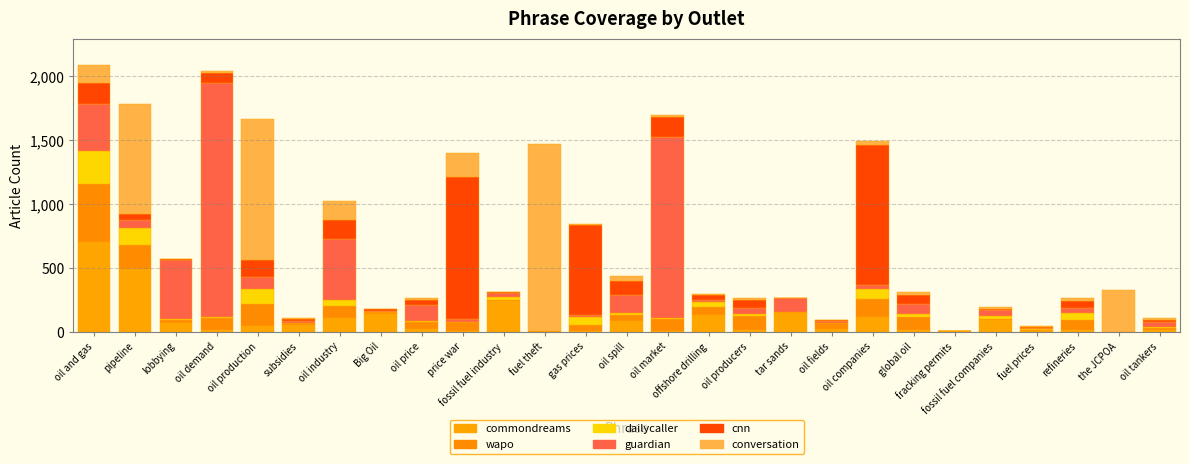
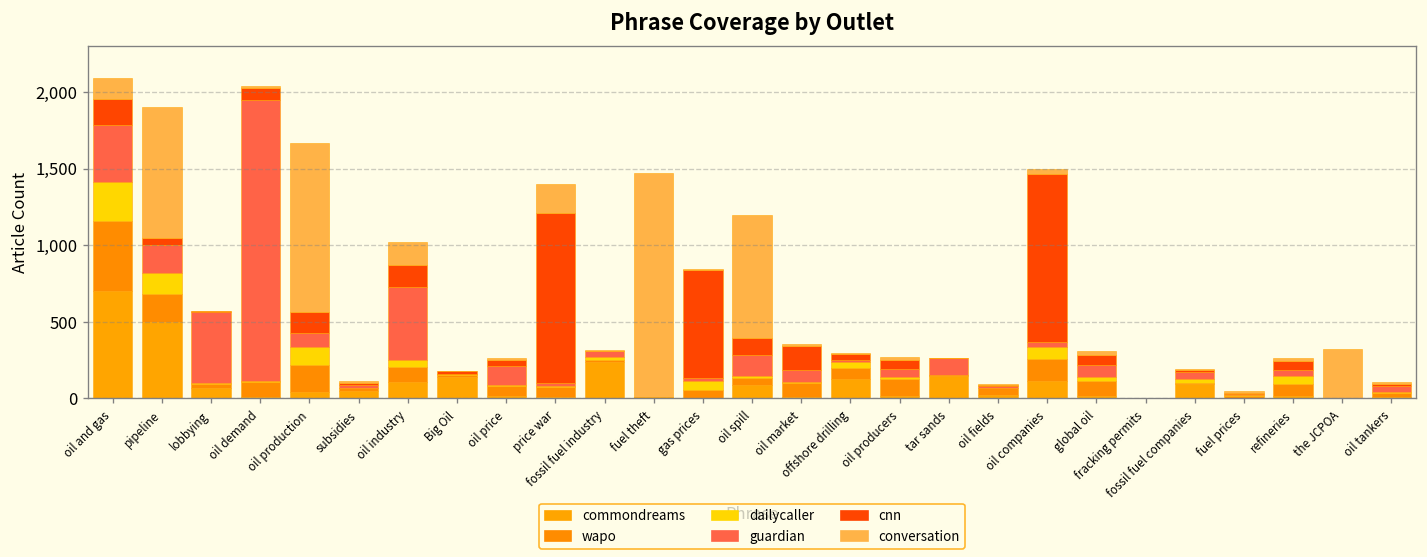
guardian, pipeline: 60 -> 180
conversation, oil spill: 40 -> 800
guardian, oil market: 1,420 -> 70
